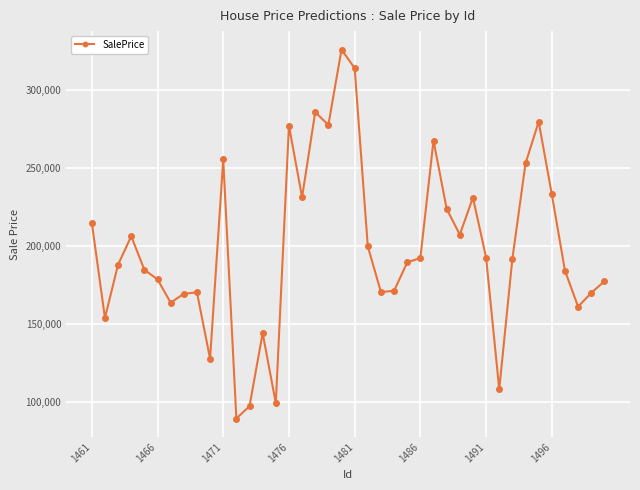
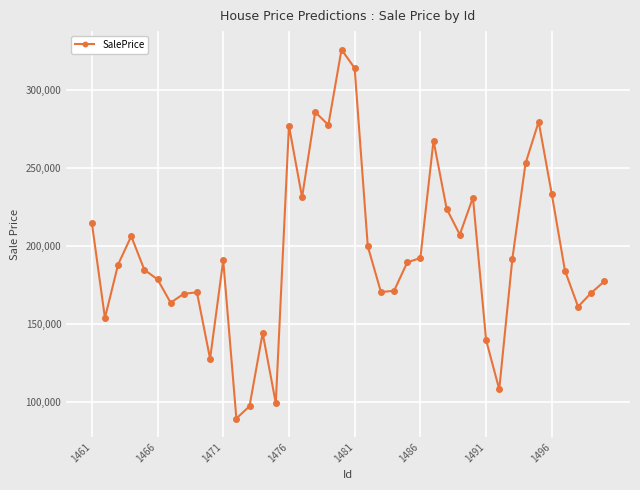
1471: 256,000 -> 191,000
1491: 193,000 -> 140,000
